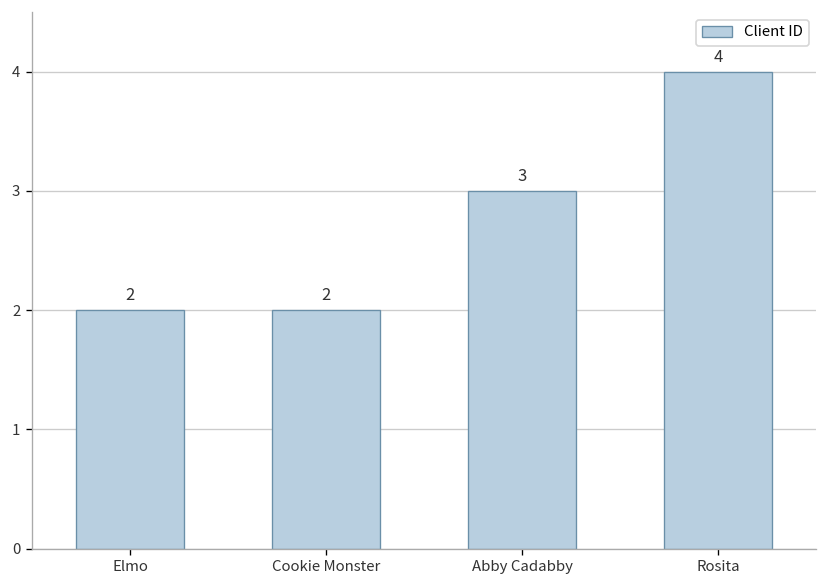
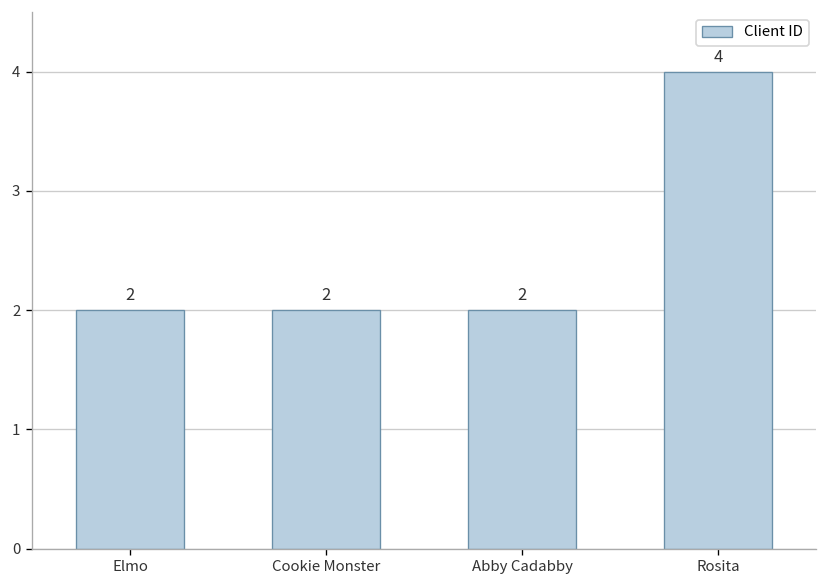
Abby Cadabby: 3 -> 2
